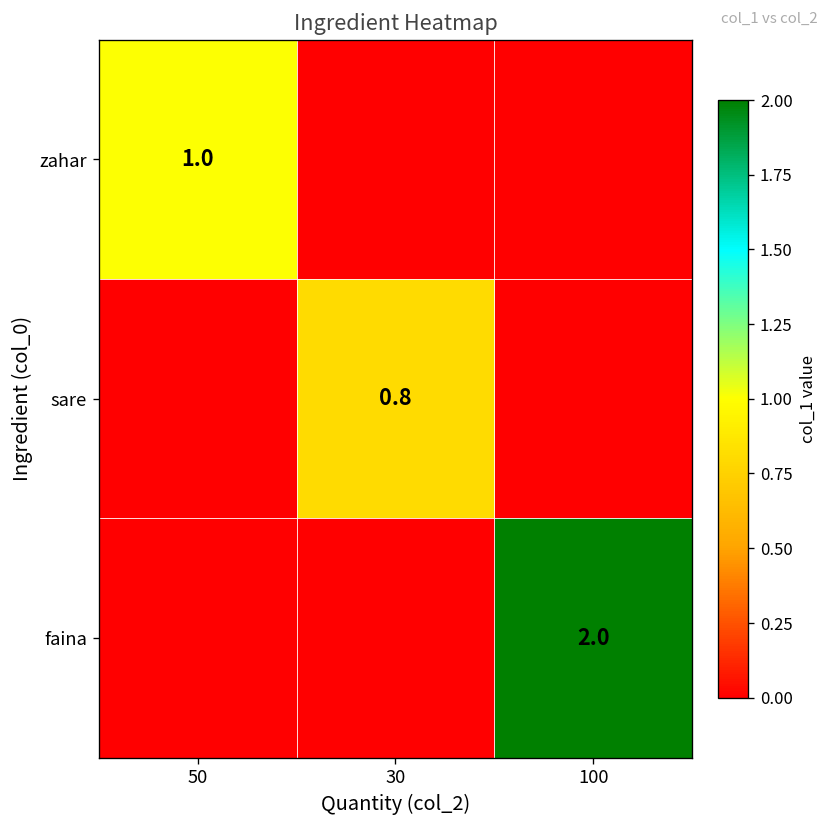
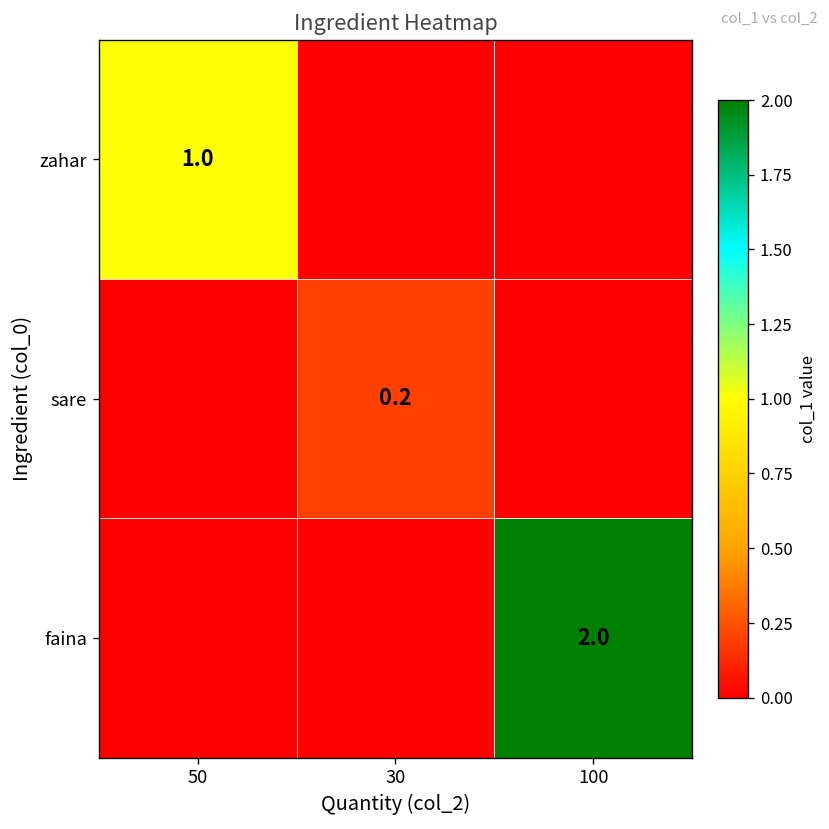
sare, 30: 0.8 -> 0.2
